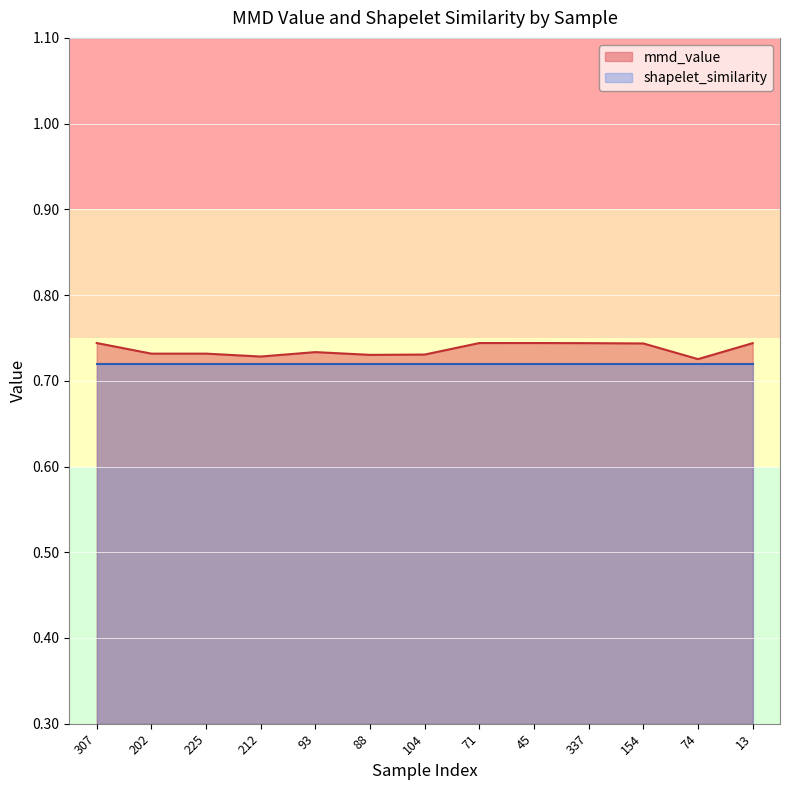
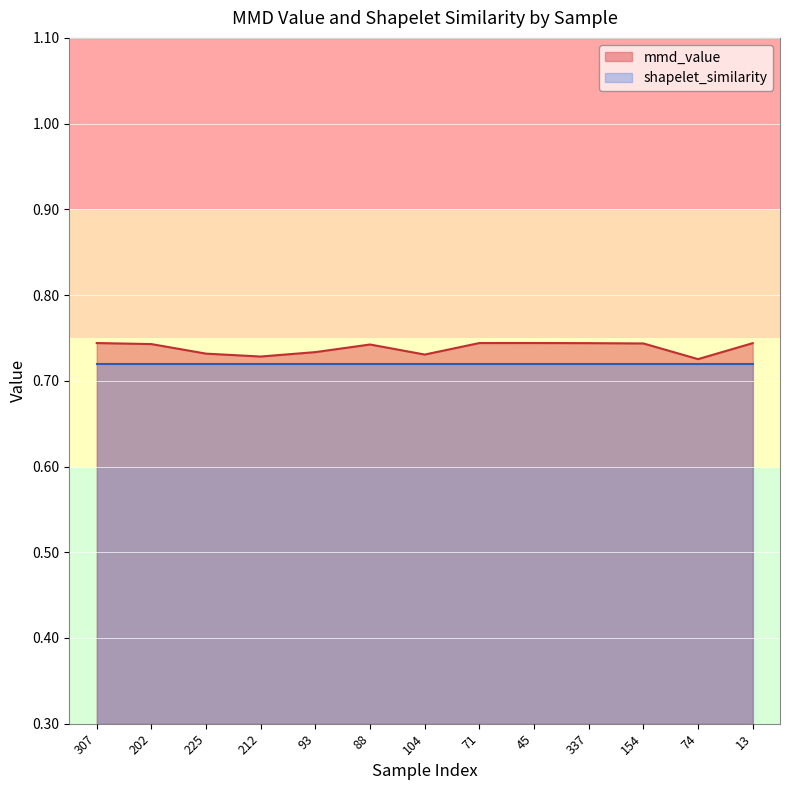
mmd_value, 202: 0.73 -> 0.74
mmd_value, 88: 0.73 -> 0.74
